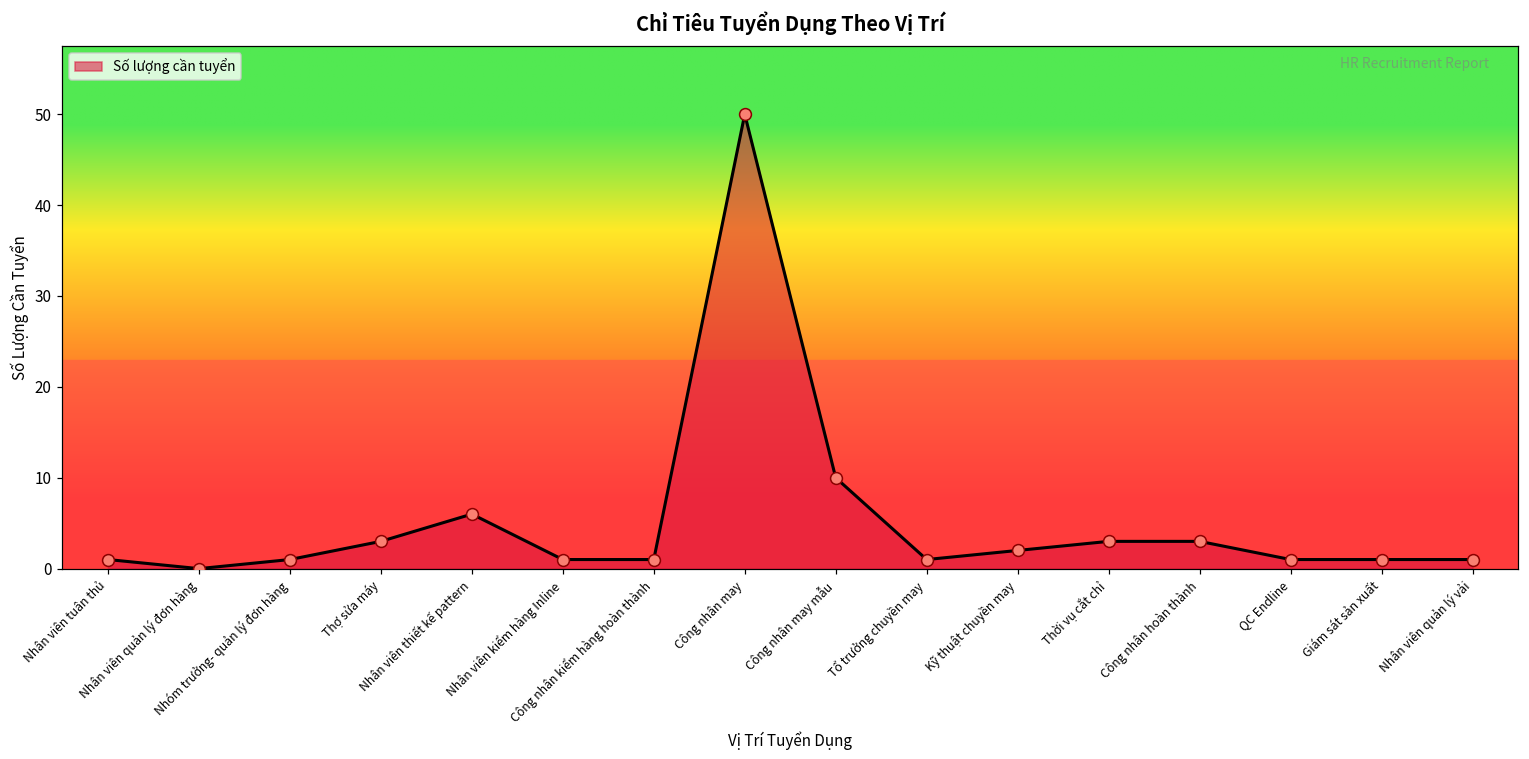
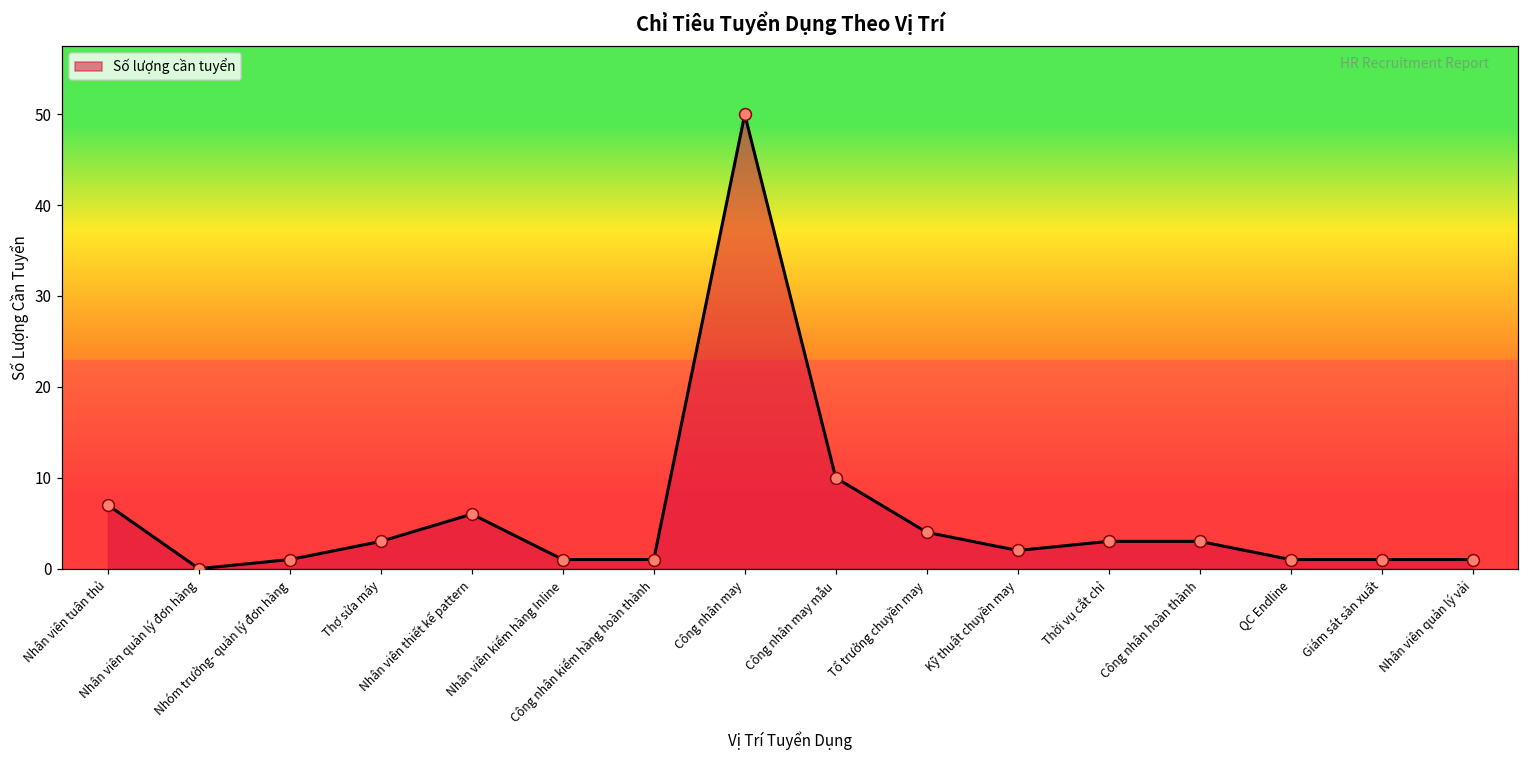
Nhân viên tuân thủ: 1 -> 7
Tổ trưởng chuyền may: 1 -> 4
